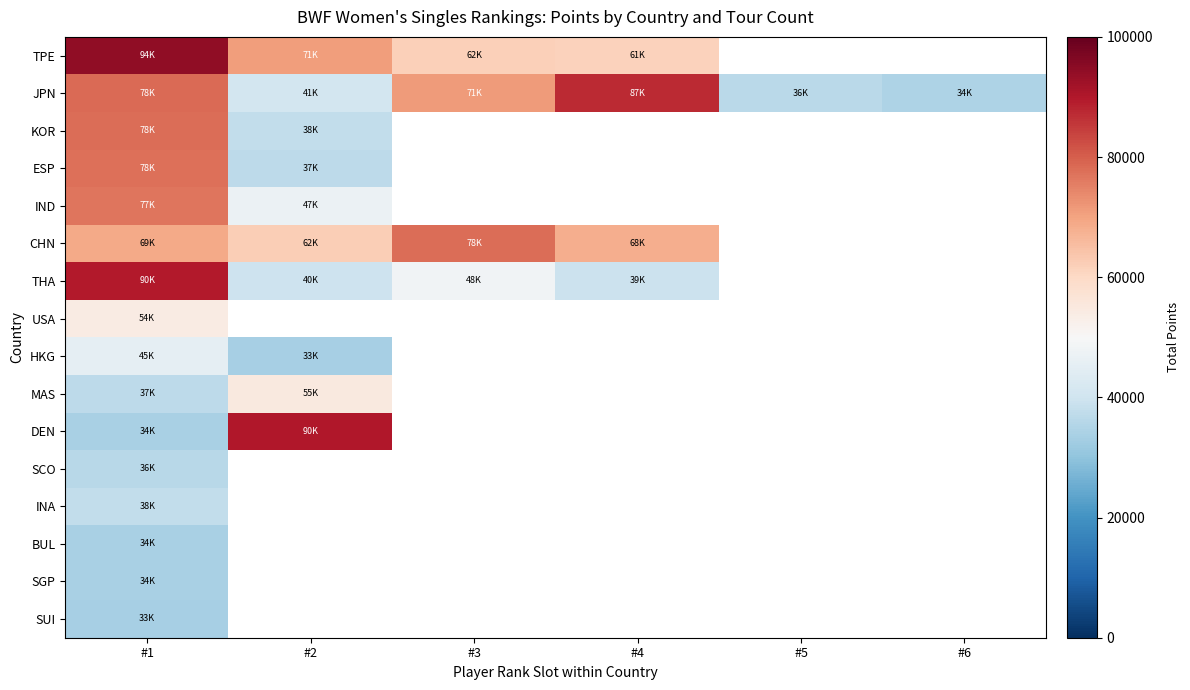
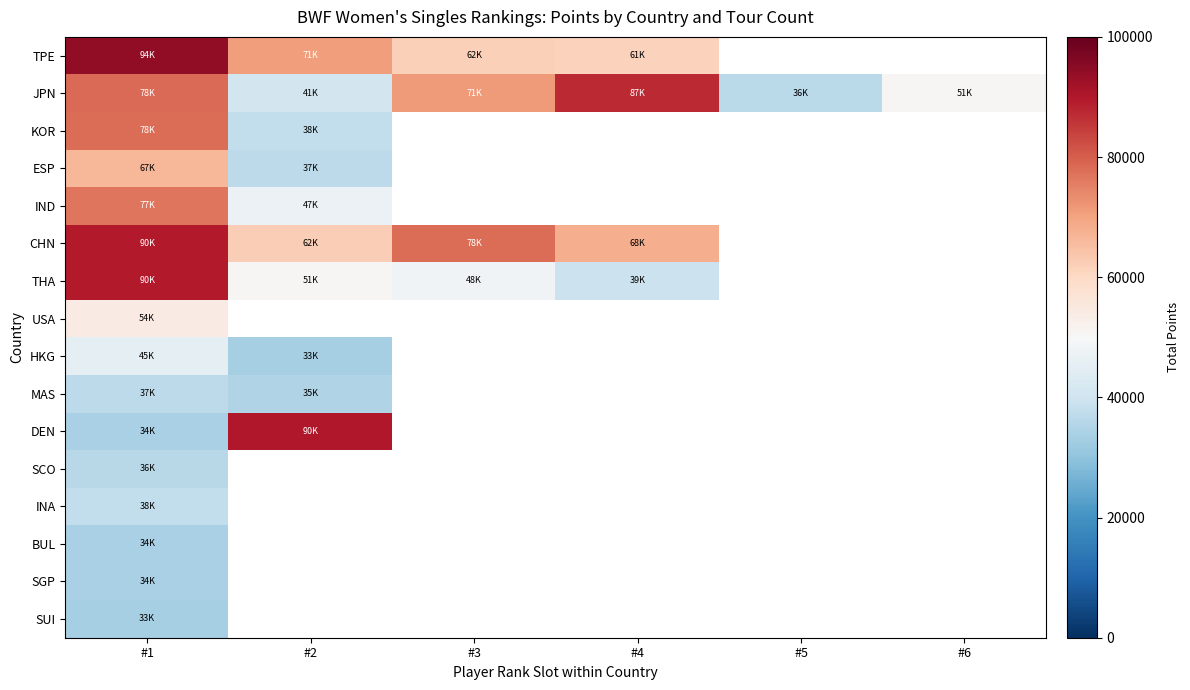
JPN, #6: 34K -> 51K
ESP, #1: 78K -> 67K
CHN, #1: 69K -> 90K
THA, #2: 40K -> 51K
MAS, #2: 55K -> 35K
